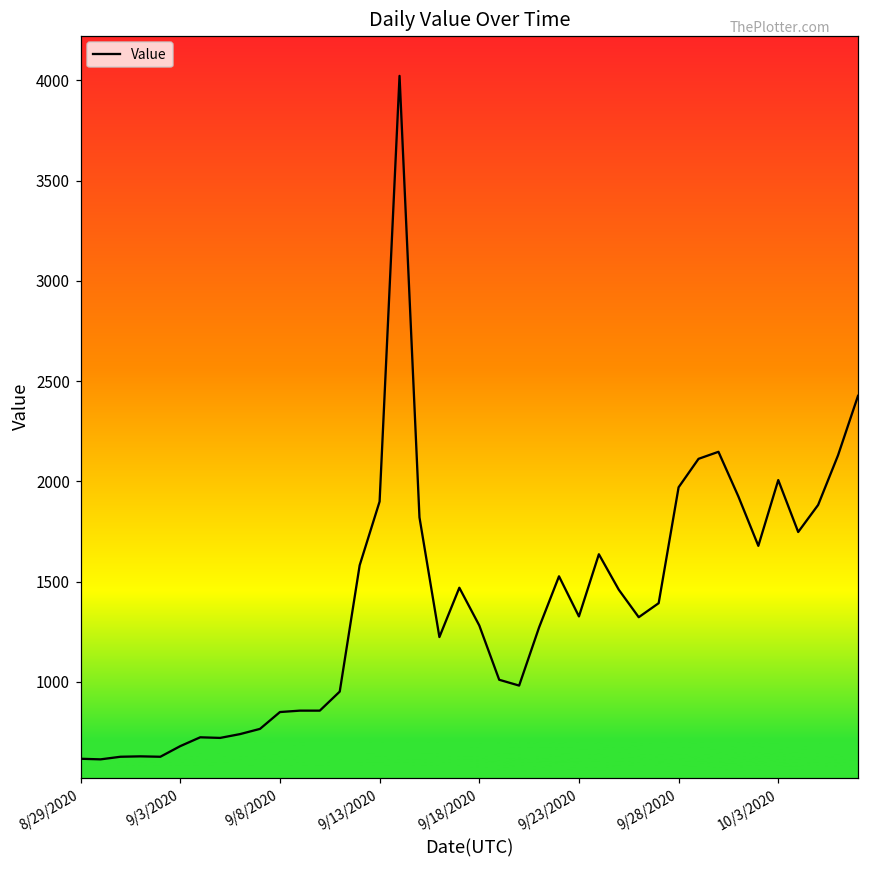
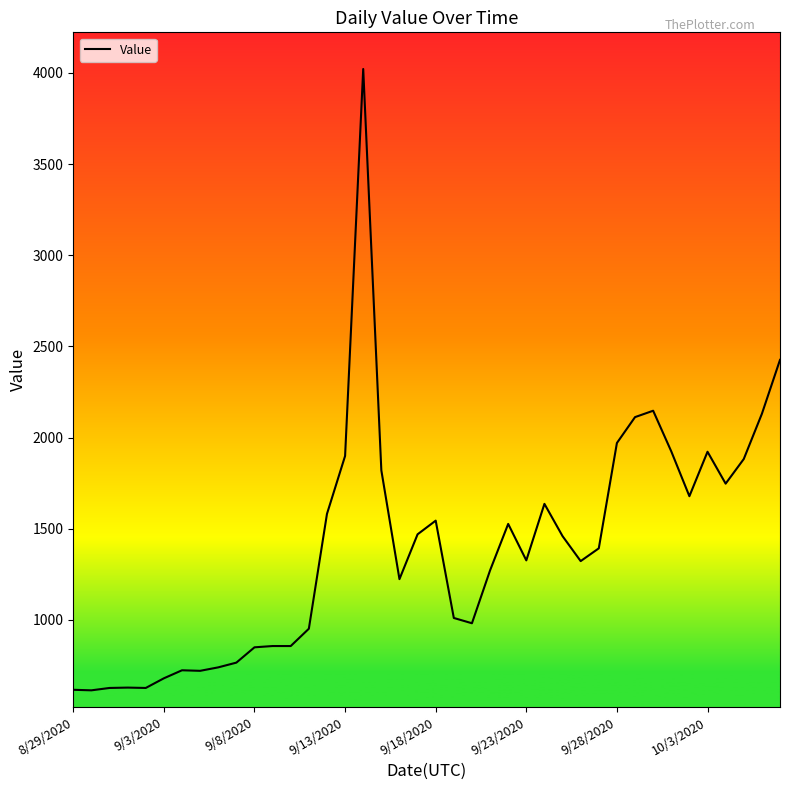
9/18/2020: 1280 -> 1540
10/3/2020: 2010 -> 1920
